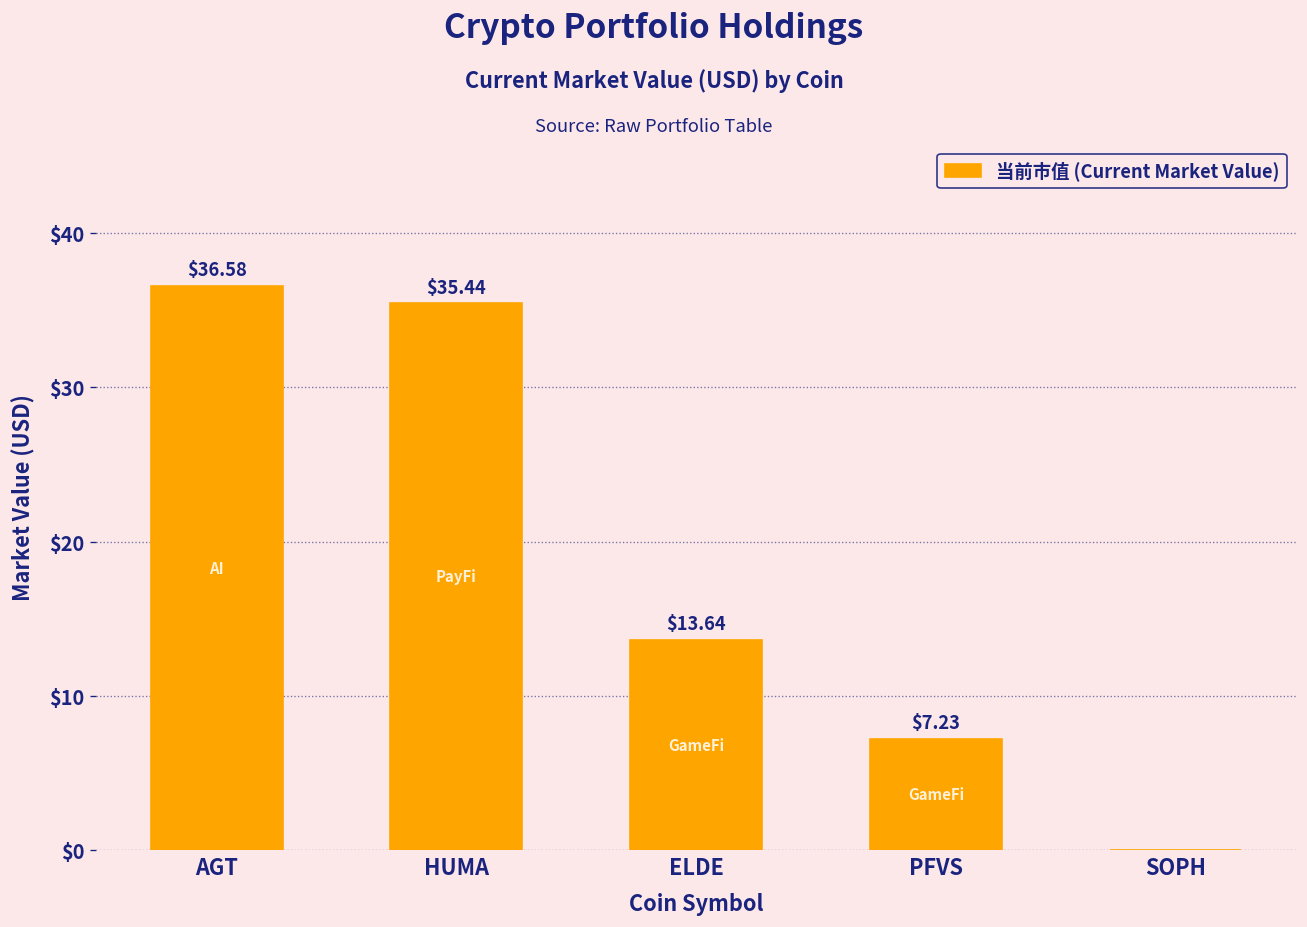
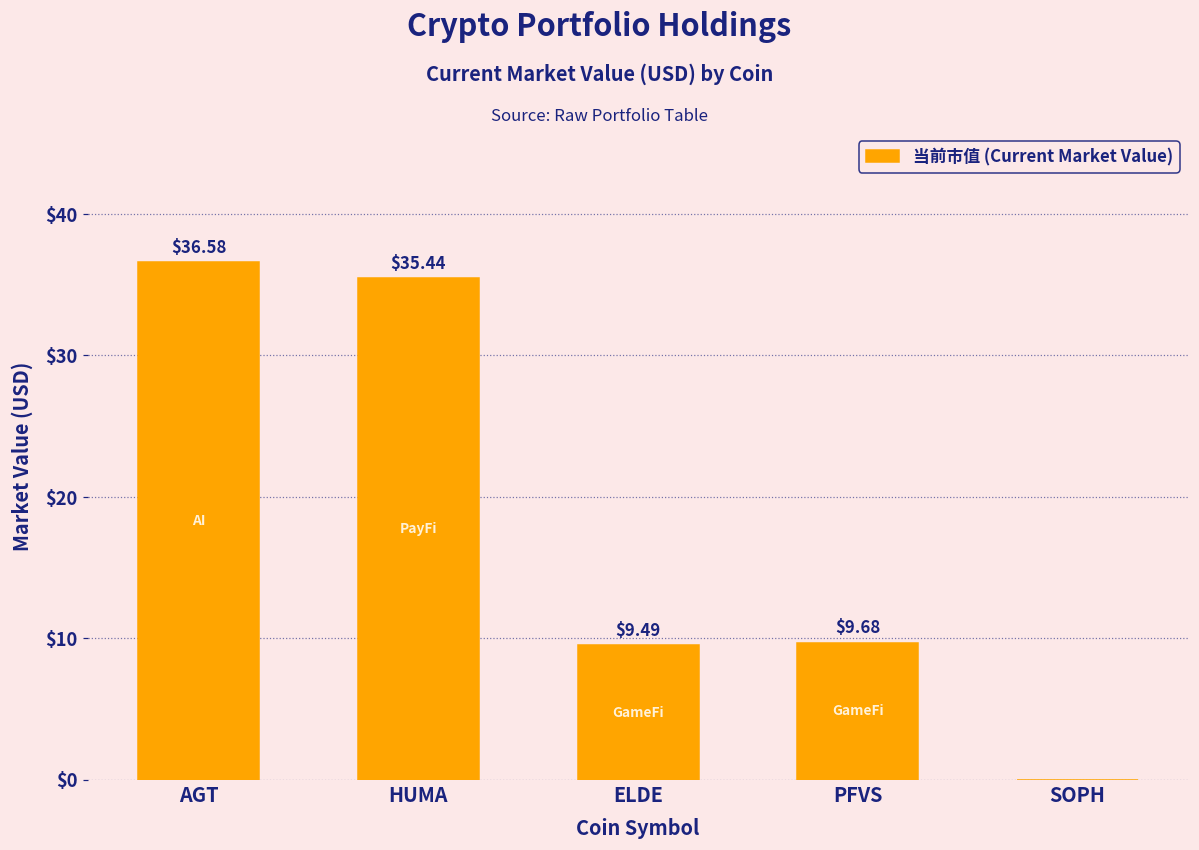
ELDE: $13.64 -> $9.49
PFVS: $7.23 -> $9.68
